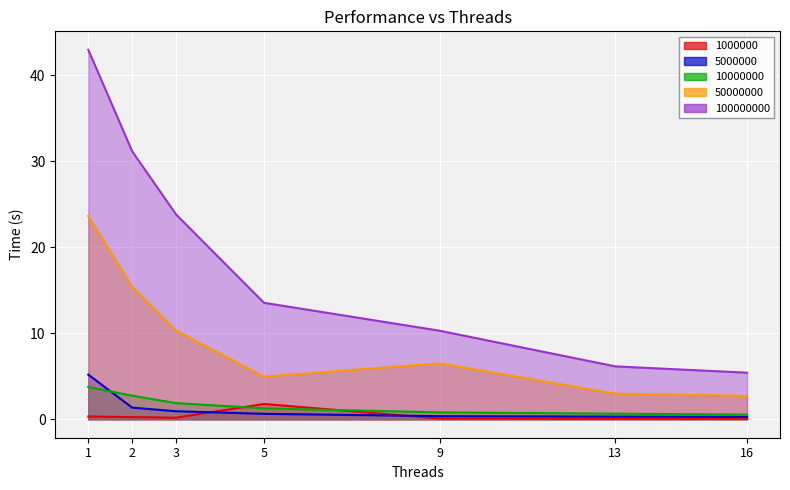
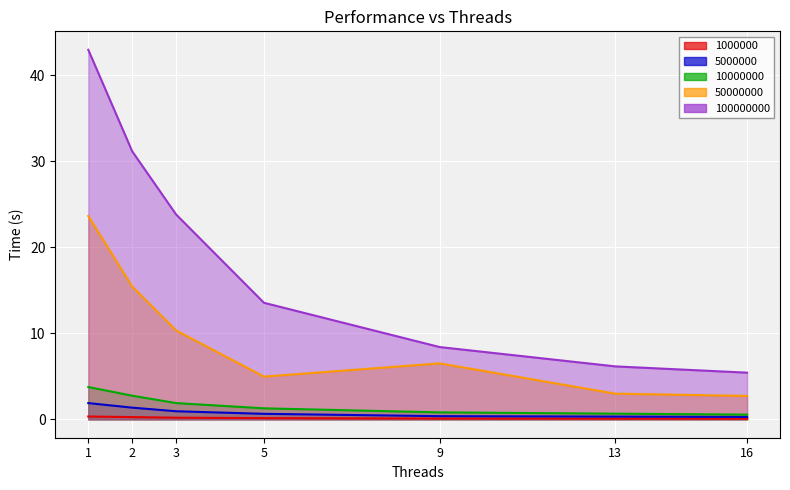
5000000, 1: 5 -> 2
1000000, 5: 2 -> 0
100000000, 9: 10 -> 8
